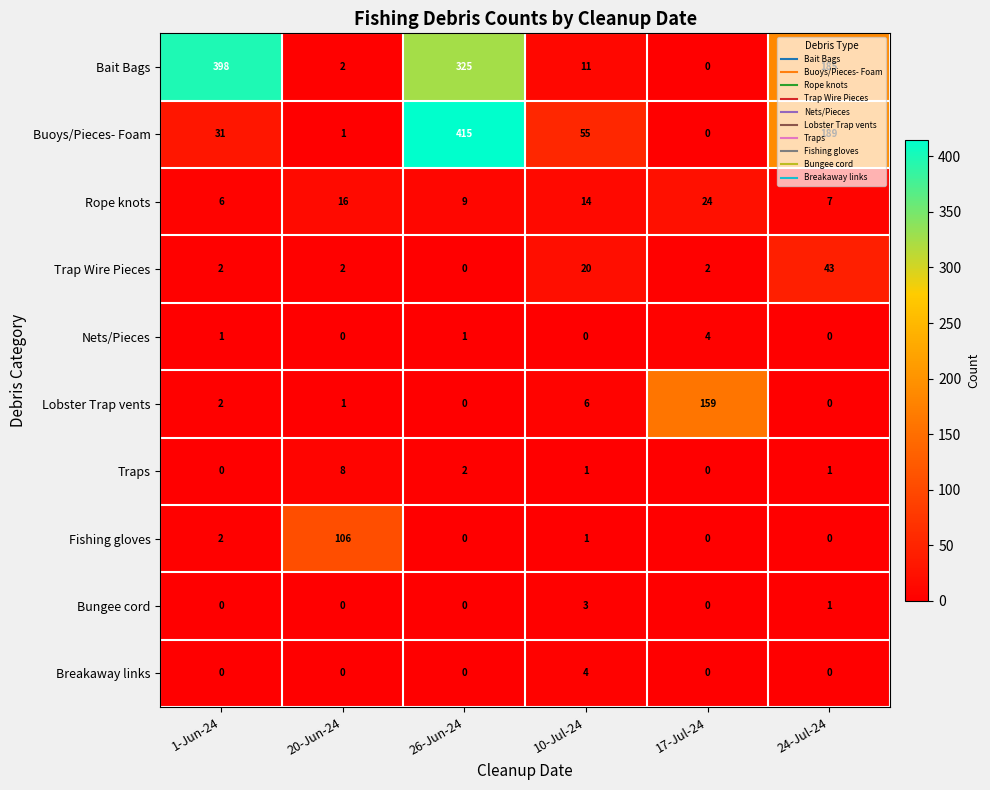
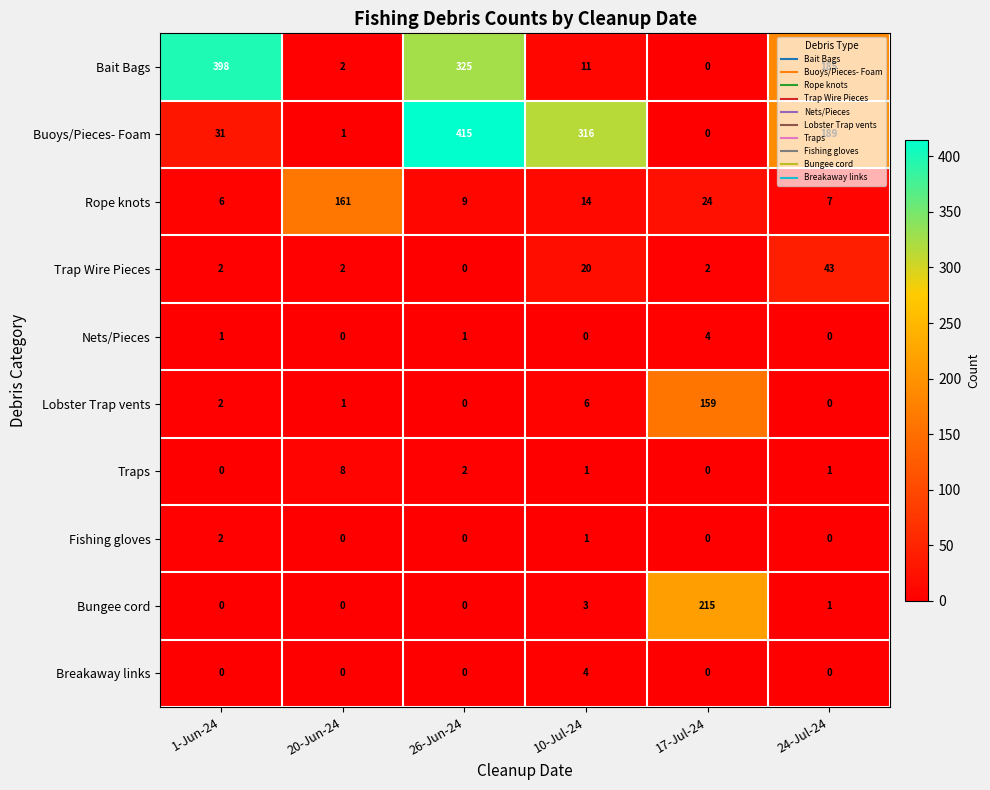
Buoys/Pieces- Foam, 10-Jul-24: 55 -> 316
Rope knots, 20-Jun-24: 16 -> 161
Fishing gloves, 20-Jun-24: 106 -> 0
Bungee cord, 17-Jul-24: 0 -> 215
